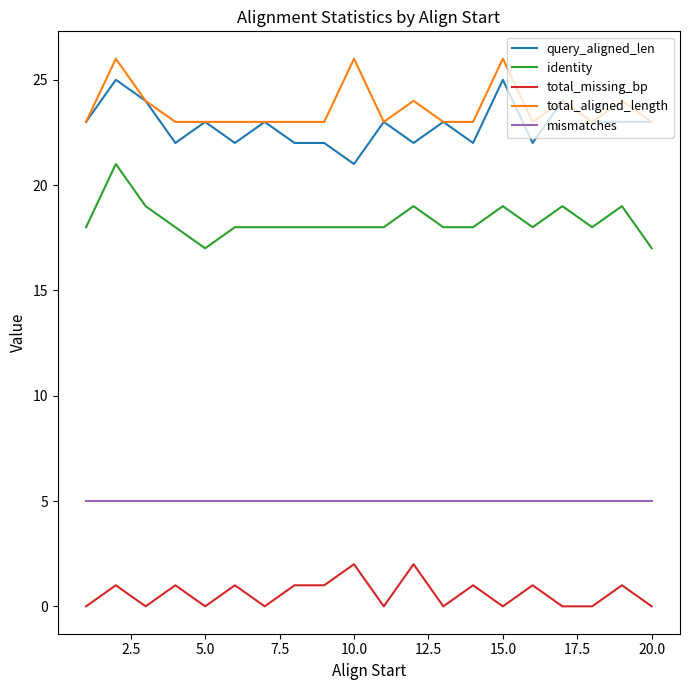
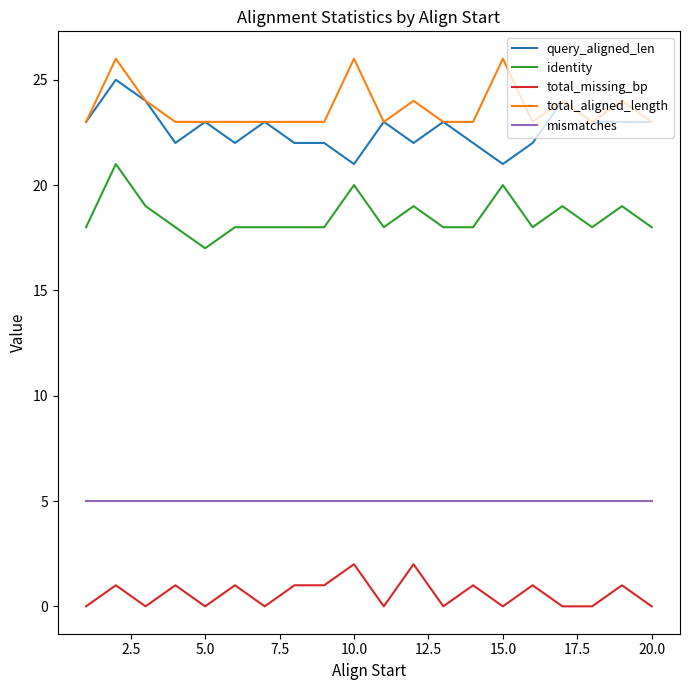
identity, 10.0: 18 -> 20
query_aligned_len, 15.0: 25 -> 21
identity, 15.0: 19 -> 20
identity, 20.0: 17 -> 18
